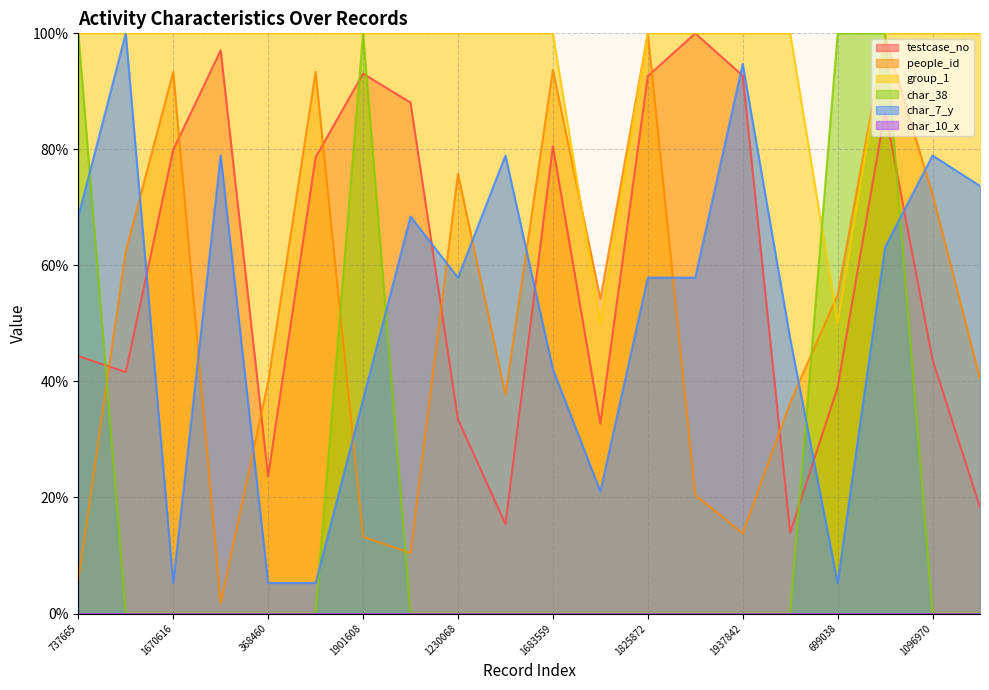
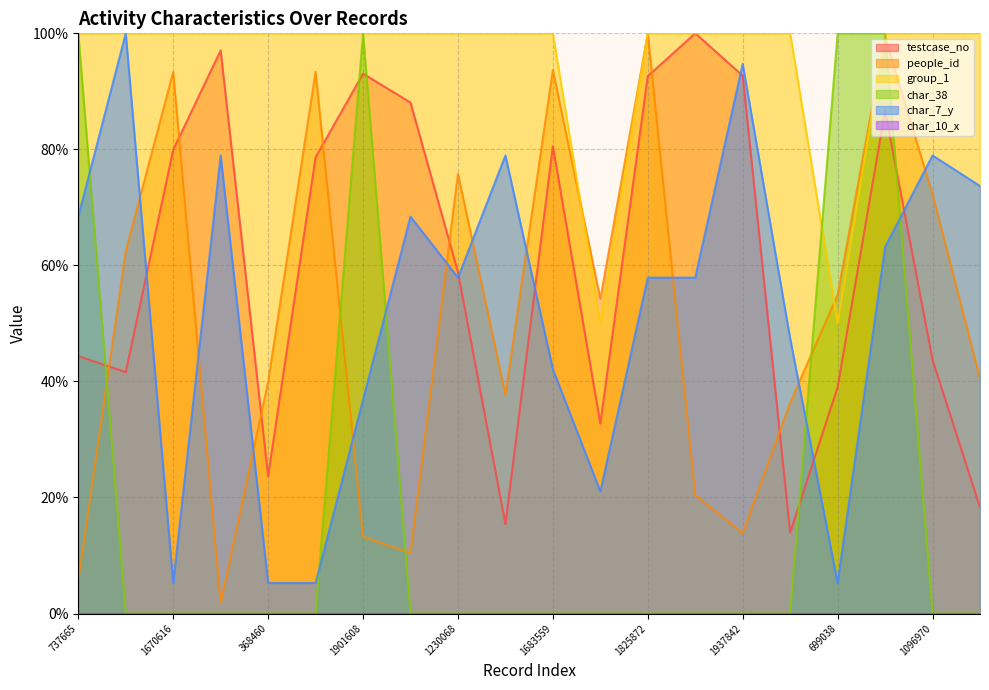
testcase_no, 1230068: 33% -> 59%
